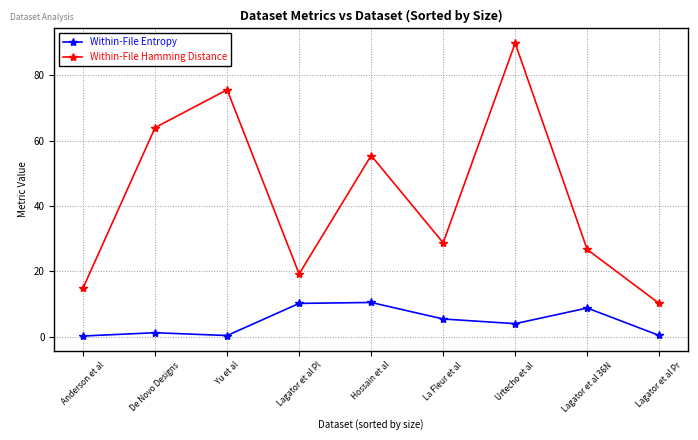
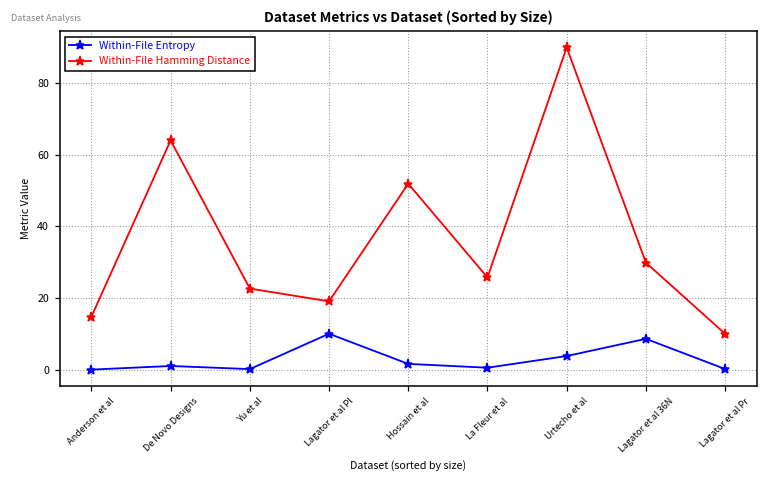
Within-File Hamming Distance, Yu et al: 76 -> 23
Within-File Entropy, Hossain et al: 10 -> 2
Within-File Hamming Distance, Hossain et al: 55 -> 52
Within-File Entropy, La Fleur et al: 5 -> 1
Within-File Hamming Distance, La Fleur et al: 29 -> 26
Within-File Hamming Distance, Lagator et al 36N: 27 -> 30
